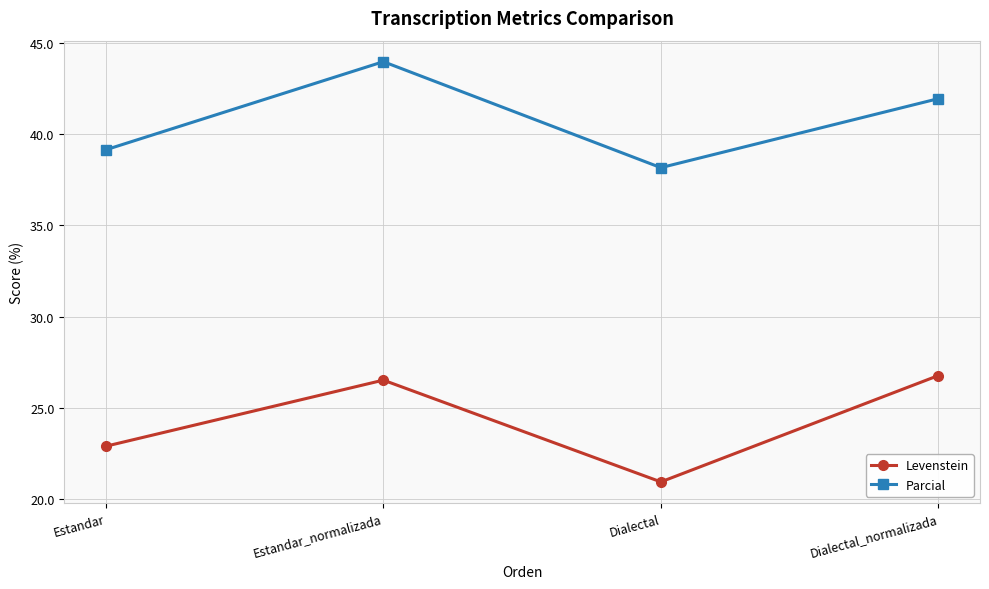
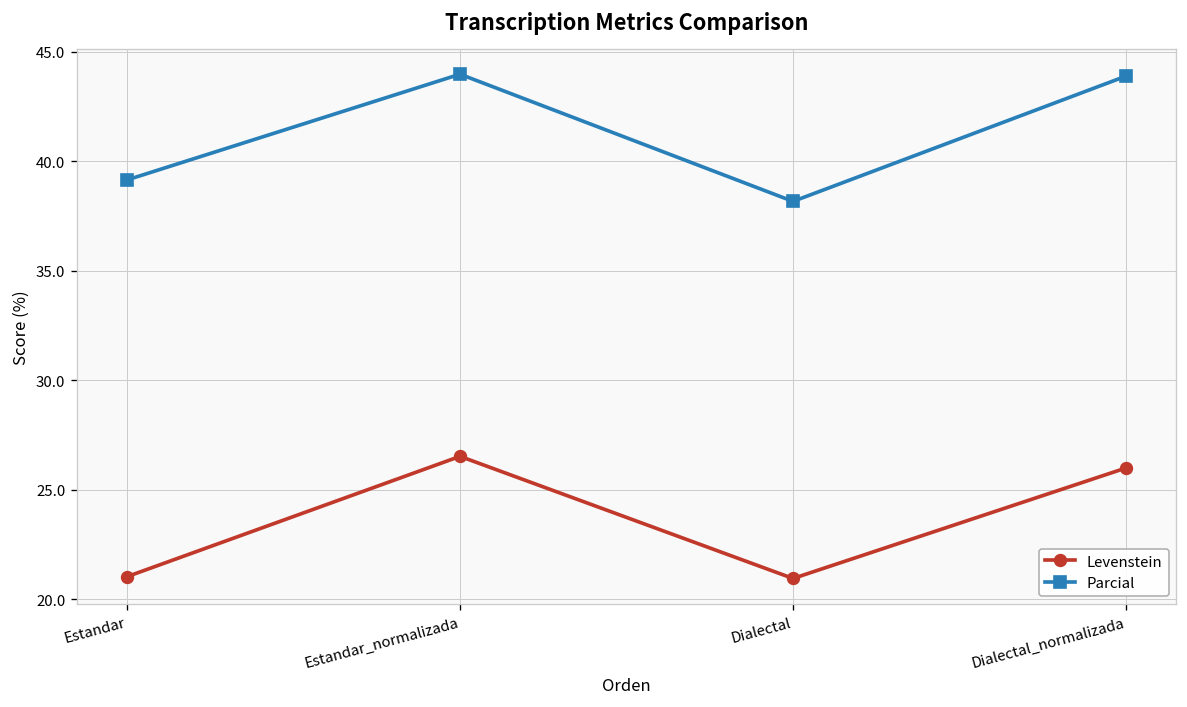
Levenstein, Estandar: 22.9 -> 21.0
Levenstein, Dialectal_normalizada: 26.8 -> 26.0
Parcial, Dialectal_normalizada: 41.9 -> 43.9
